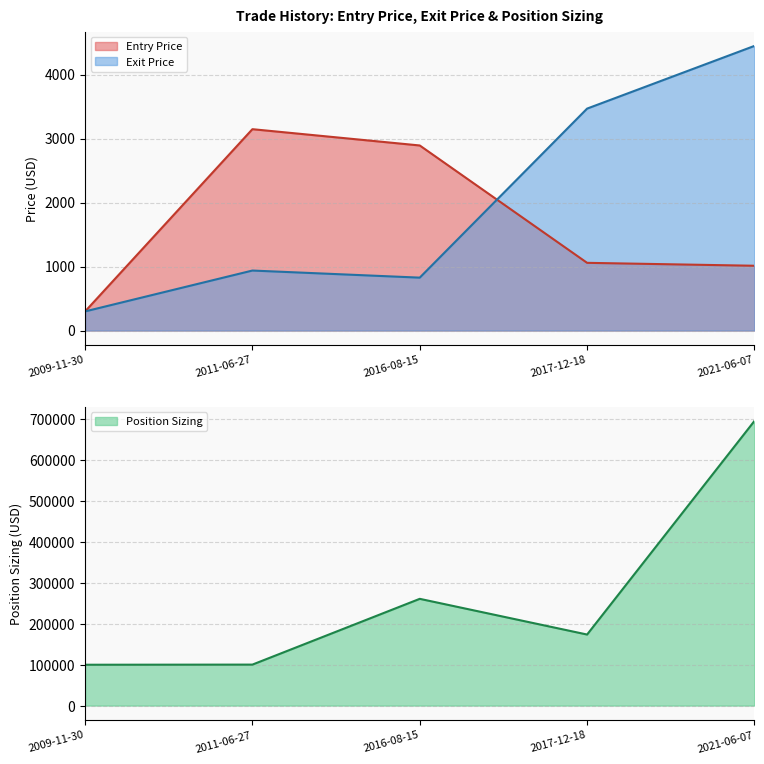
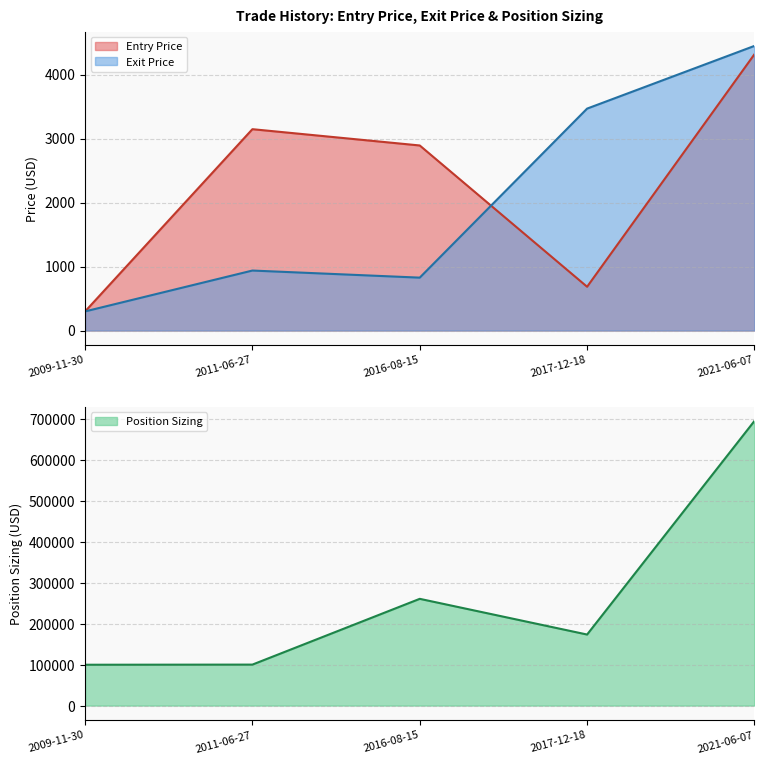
Trade History: Entry Price, Exit Price & Position Sizing, Entry Price, 2017-12-18: 1100 -> 700
Trade History: Entry Price, Exit Price & Position Sizing, Entry Price, 2021-06-07: 1000 -> 4300
